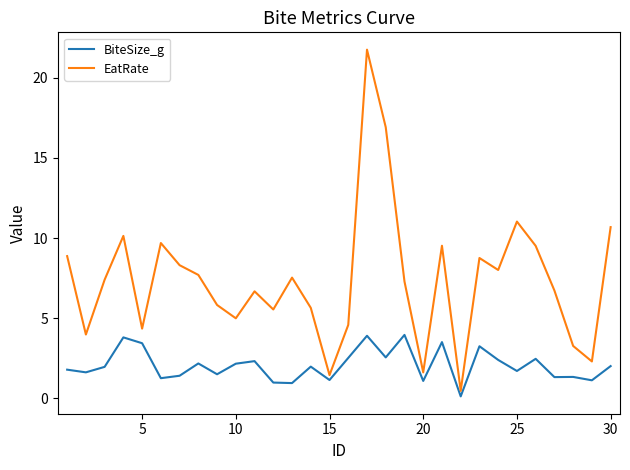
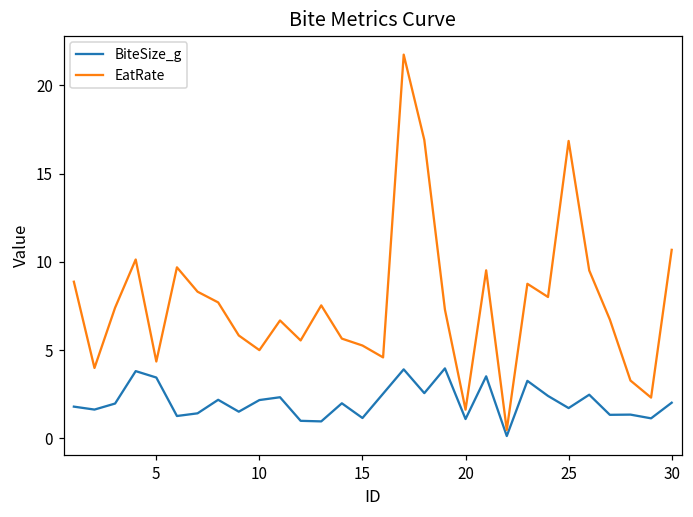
EatRate, 15: 1.5 -> 5.3
EatRate, 25: 11.0 -> 16.9
